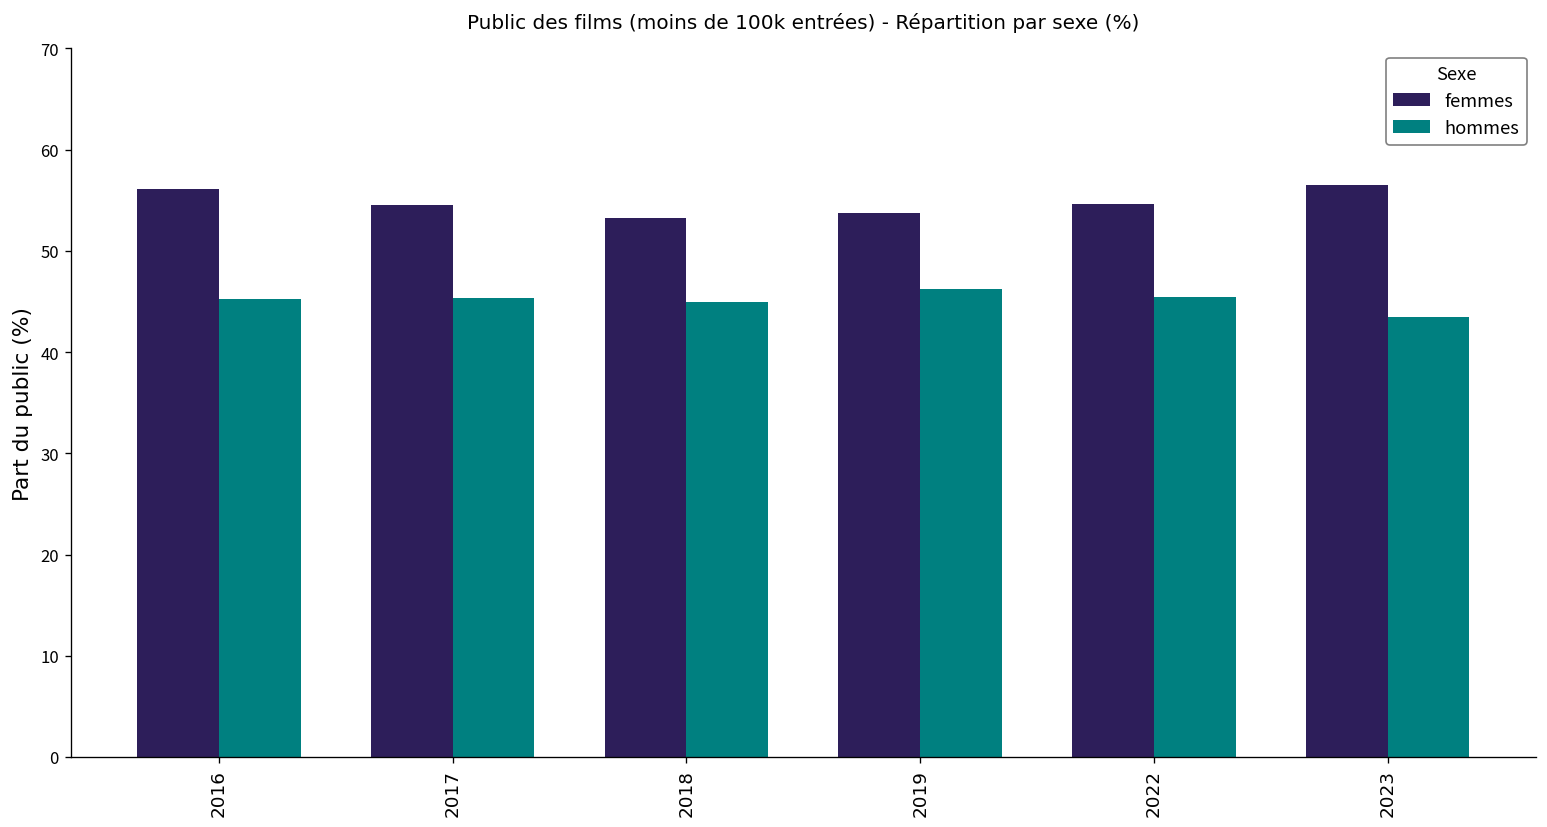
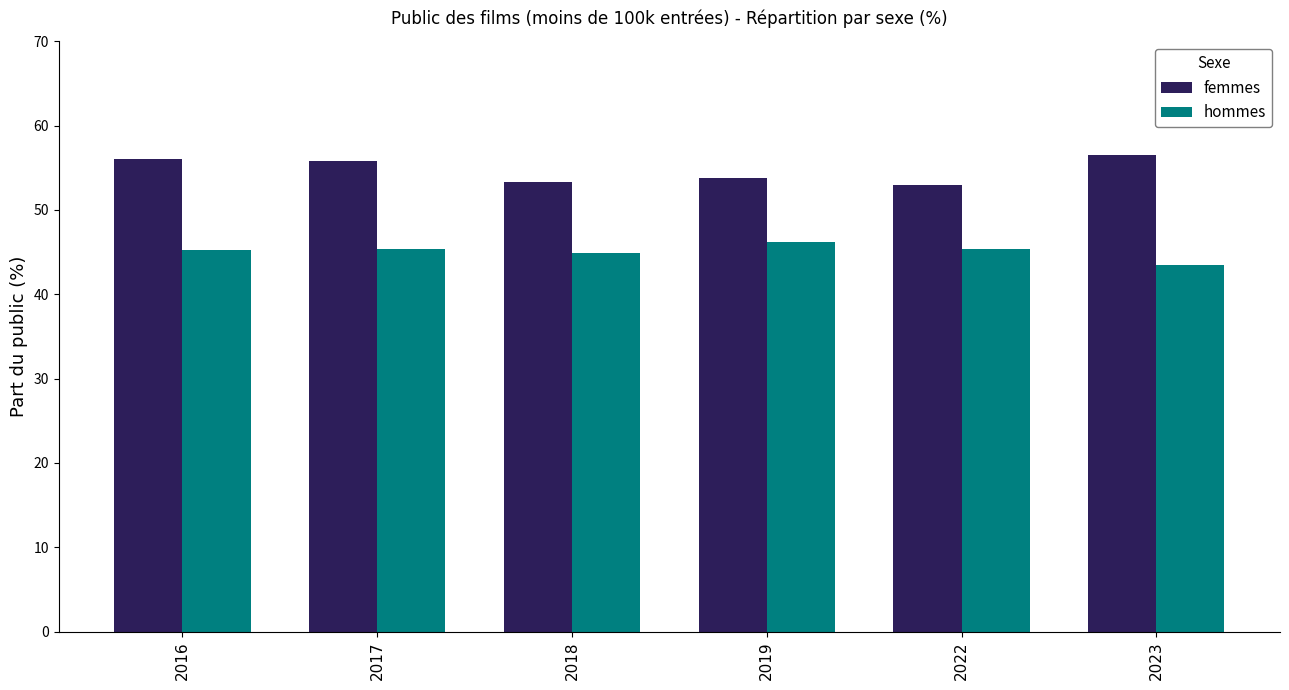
femmes, 2017: 55 -> 56
femmes, 2022: 55 -> 53
